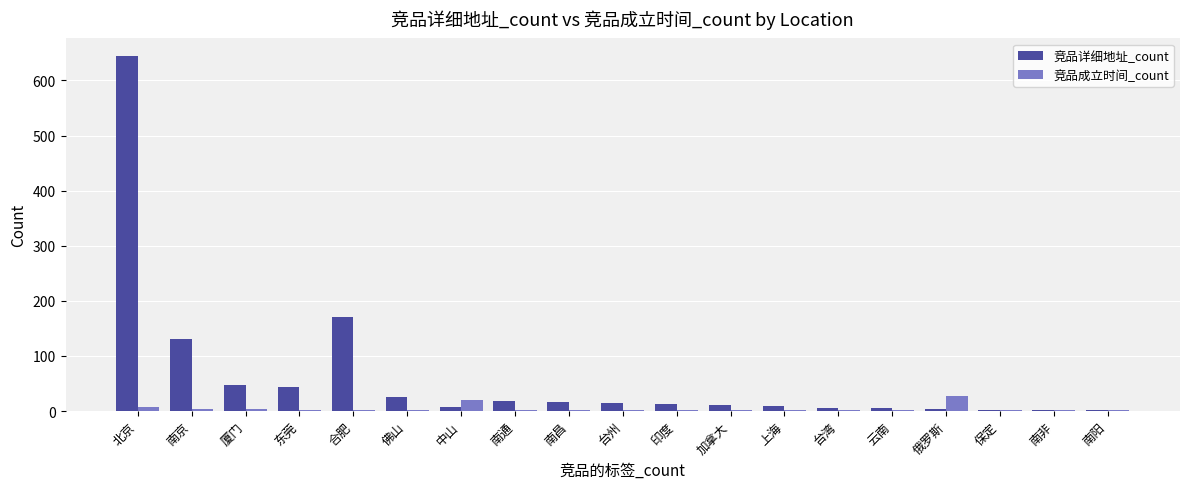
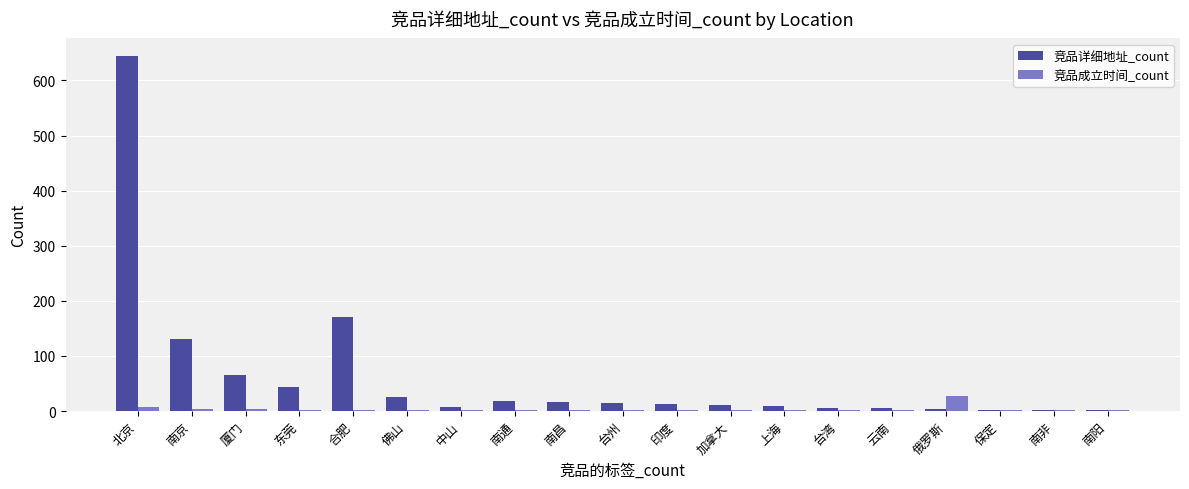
竞品详细地址_count, 厦门: 50 -> 70
竞品成立时间_count, 中山: 20 -> 0
